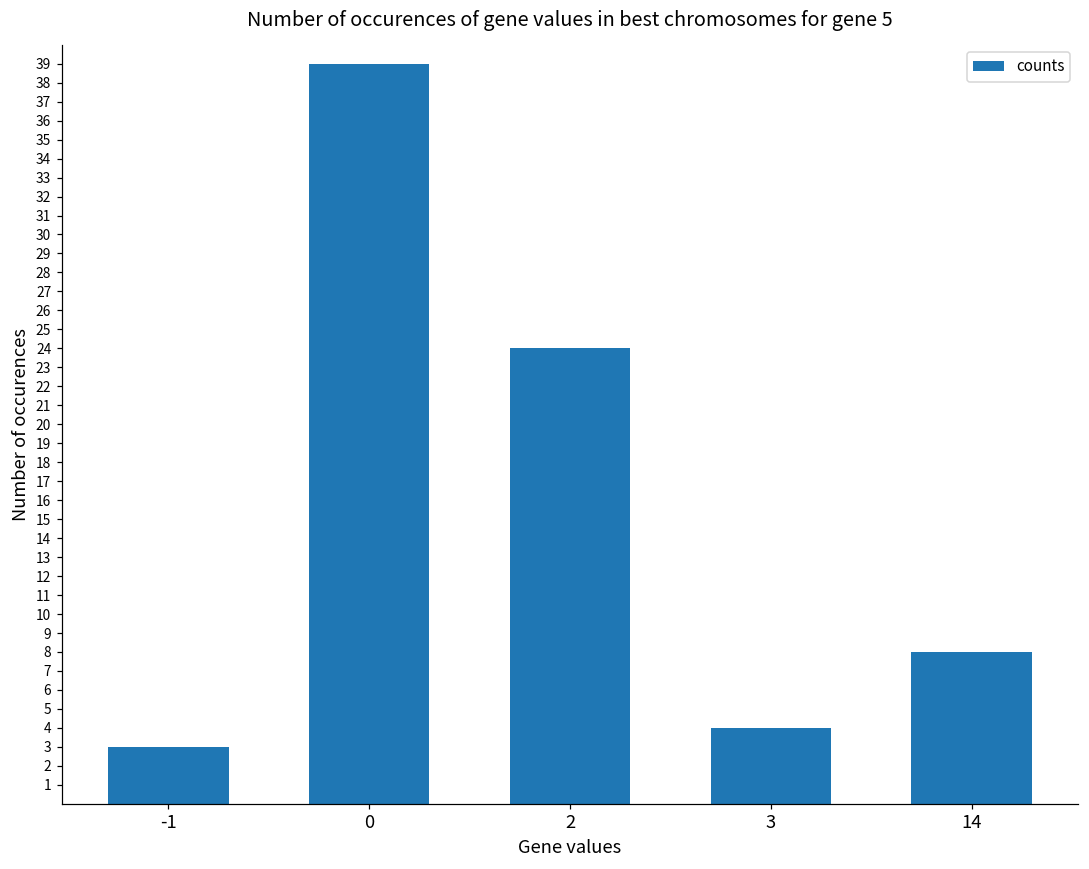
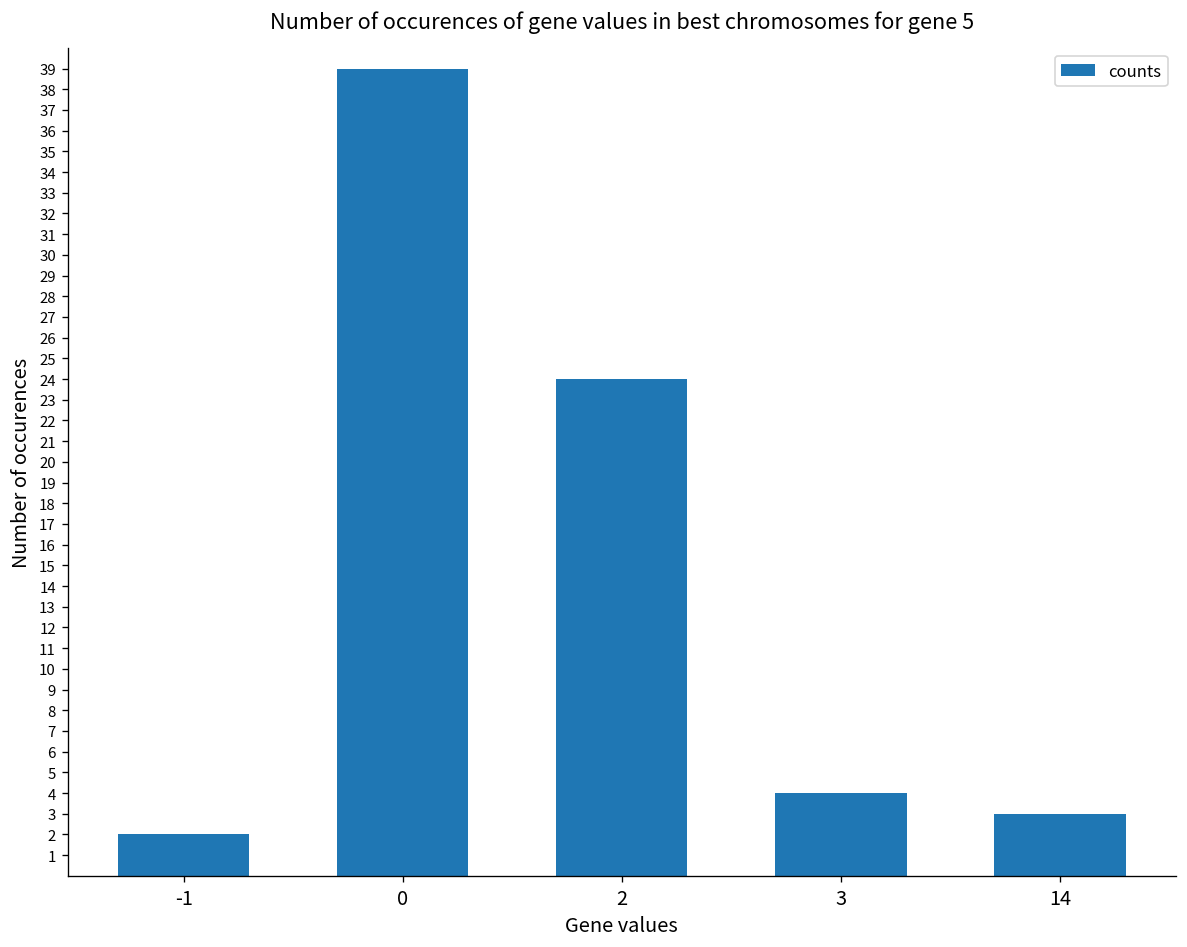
-1: 3 -> 2
14: 8 -> 3
